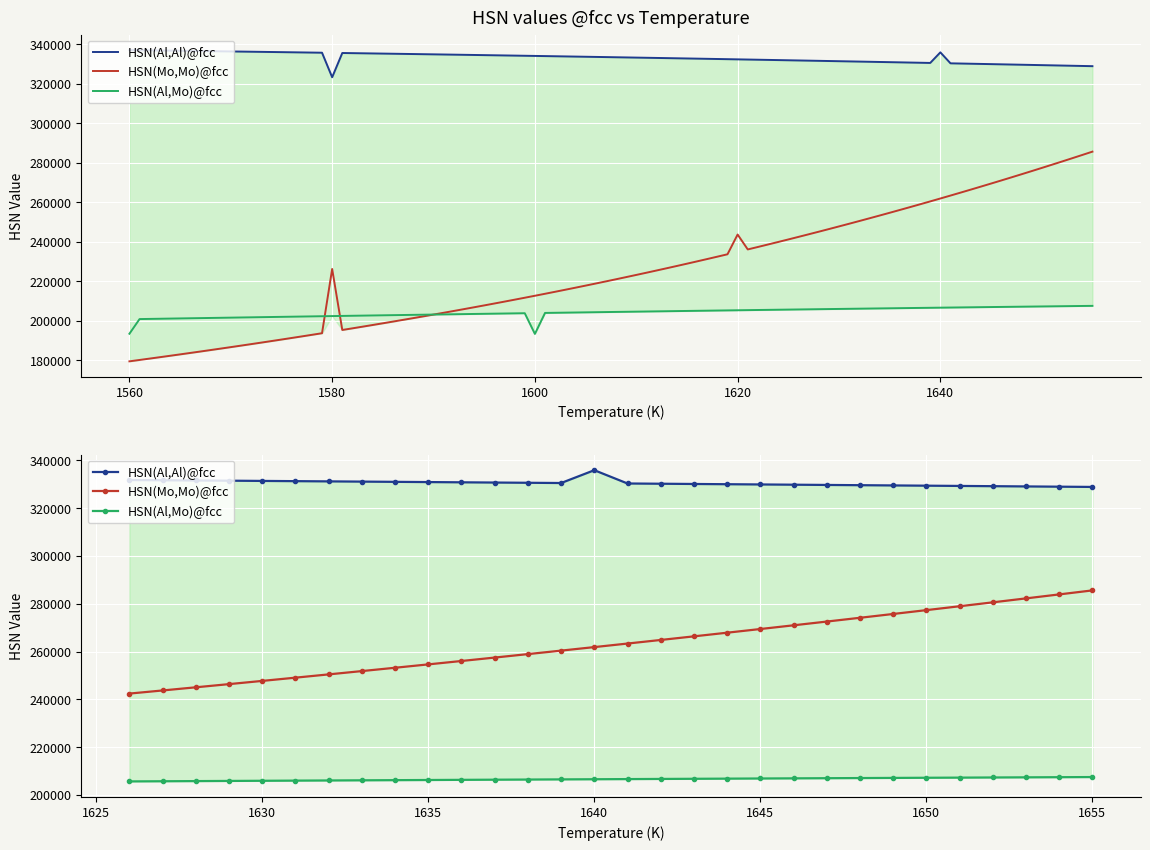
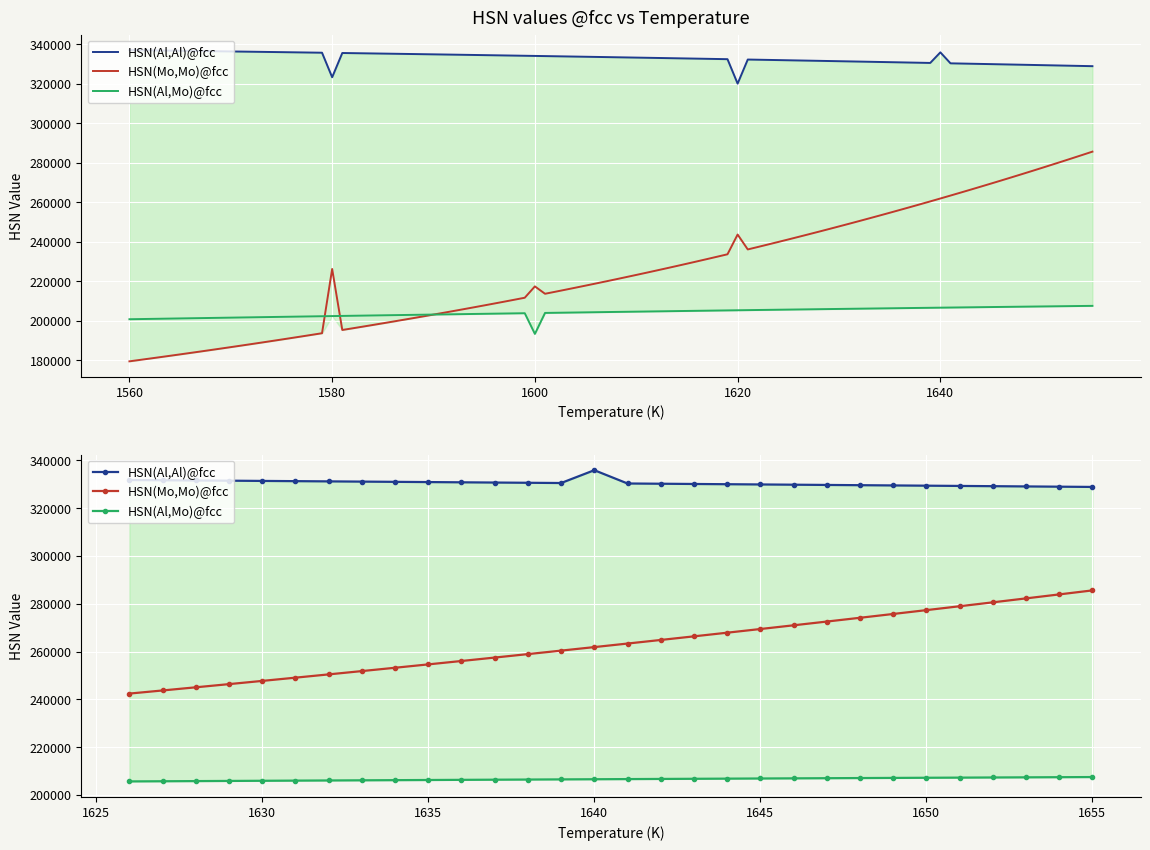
HSN values @fcc vs Temperature, HSN(Al,Mo)@fcc, 1560: 193000 -> 201000
HSN values @fcc vs Temperature, HSN(Mo,Mo)@fcc, 1600: 213000 -> 217000
HSN values @fcc vs Temperature, HSN(Al,Al)@fcc, 1620: 332000 -> 320000
